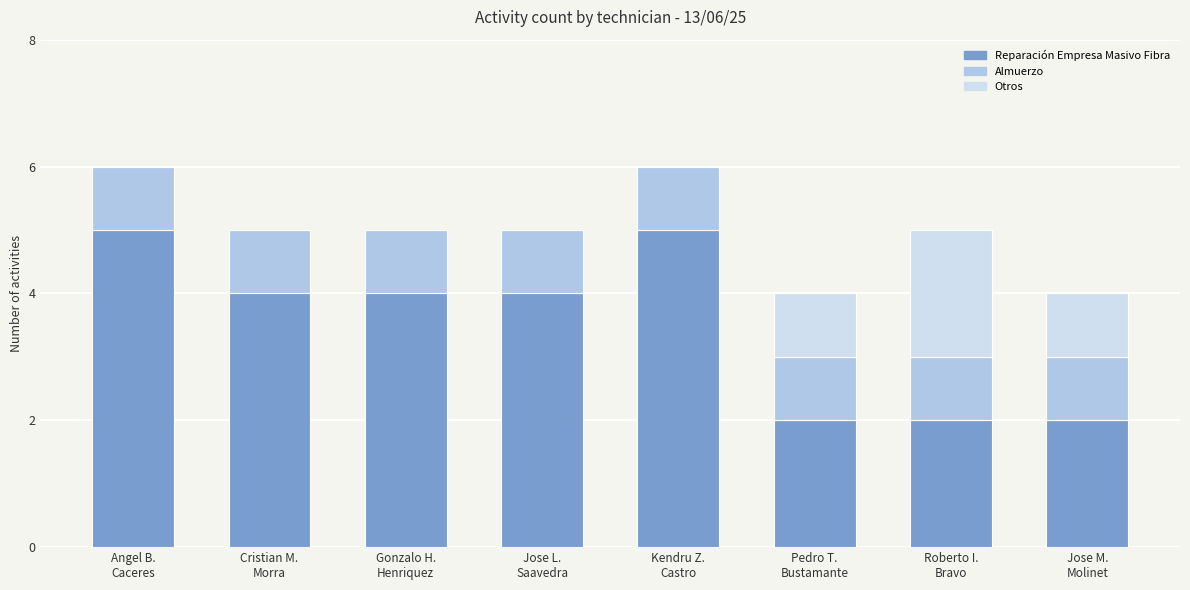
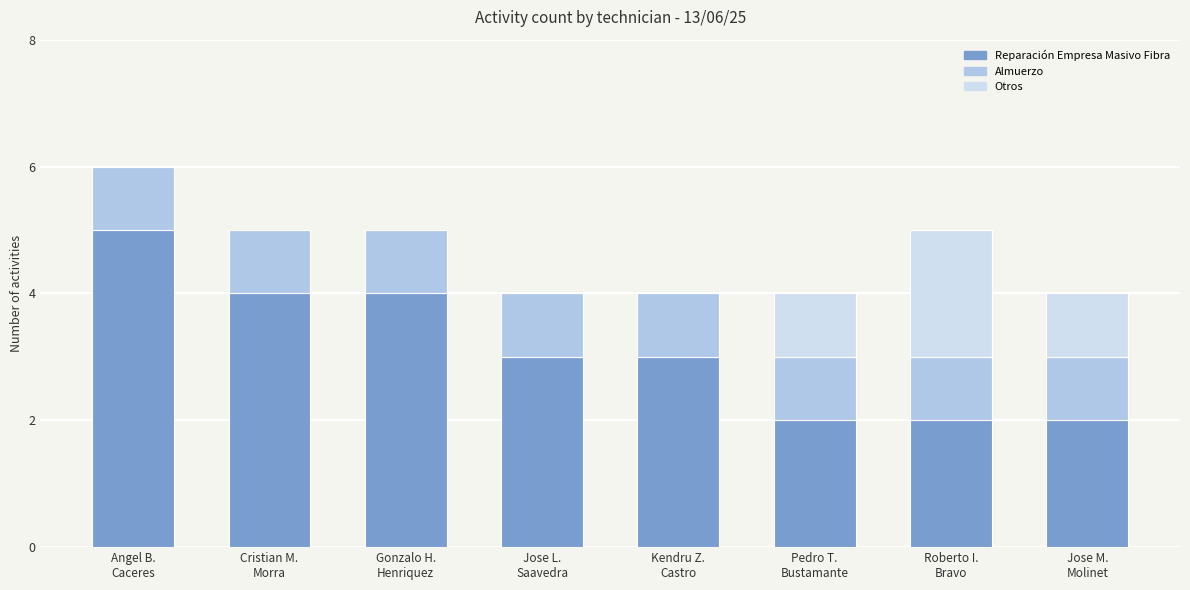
Reparación Empresa Masivo Fibra, Jose L. Saavedra: 4 -> 3
Reparación Empresa Masivo Fibra, Kendru Z. Castro: 5 -> 3
